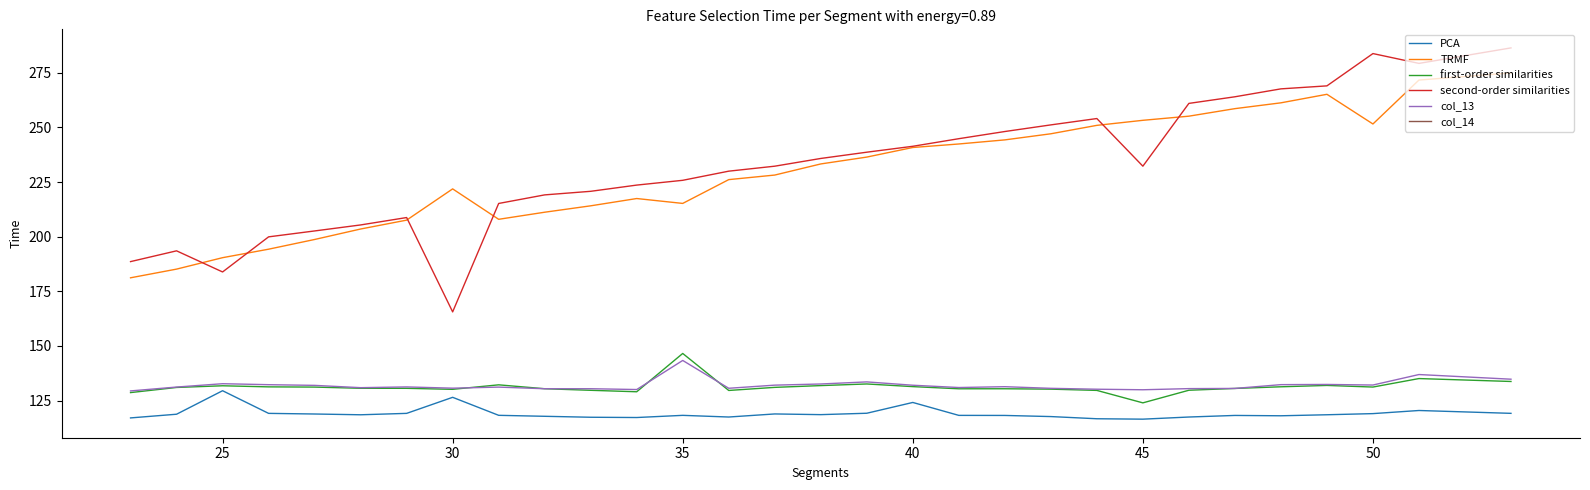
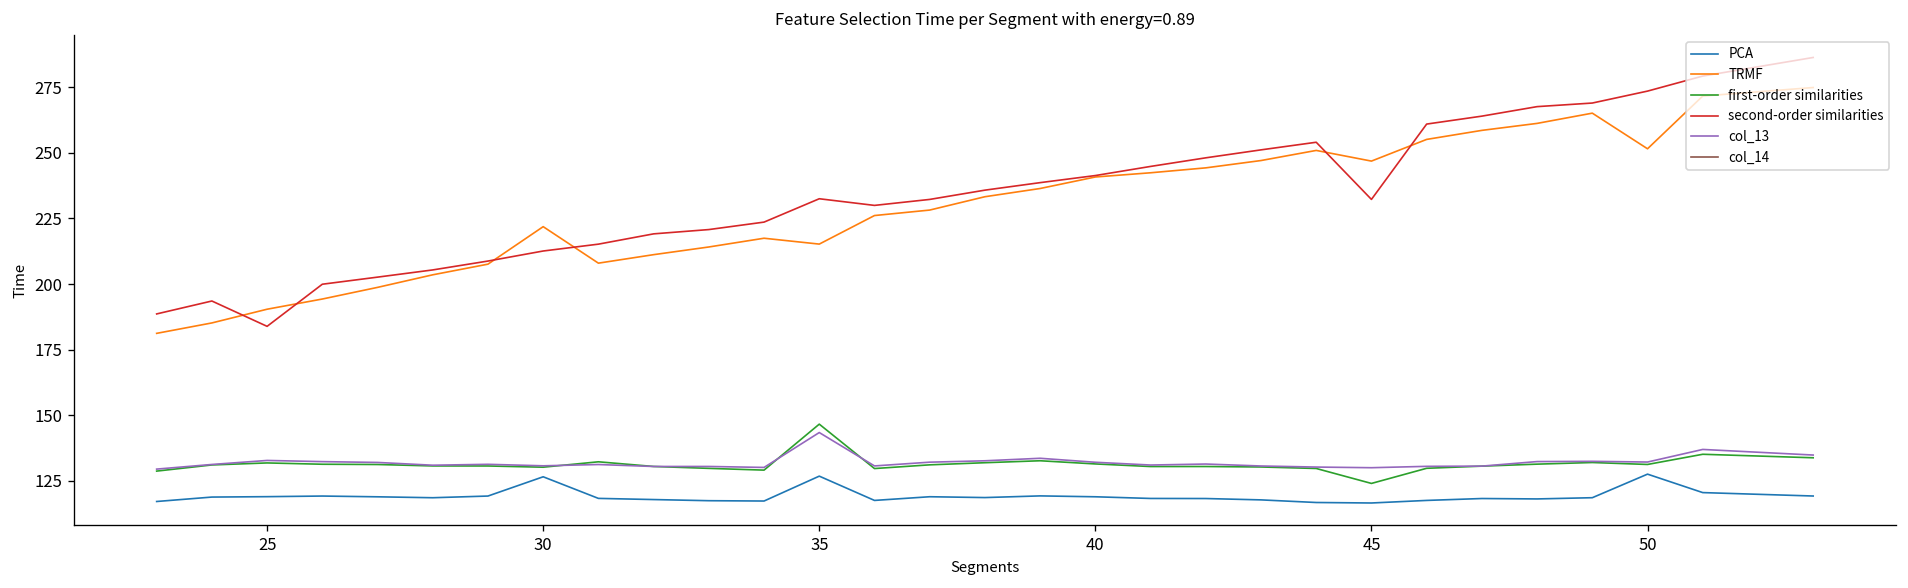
PCA, 25: 130 -> 119
second-order similarities, 30: 166 -> 213
PCA, 35: 118 -> 127
second-order similarities, 35: 226 -> 233
PCA, 40: 124 -> 119
TRMF, 45: 253 -> 247
PCA, 50: 119 -> 127
second-order similarities, 50: 284 -> 274
